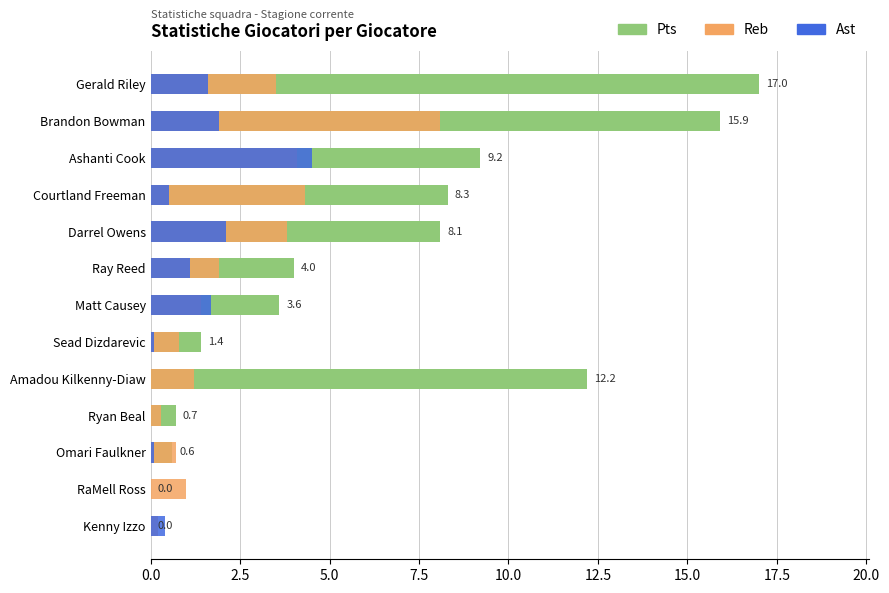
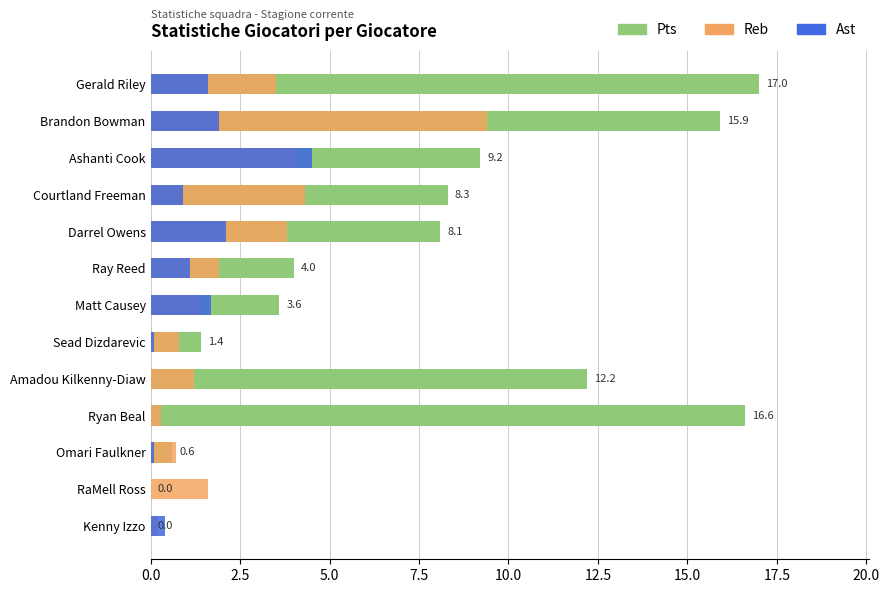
Reb, Brandon Bowman: 8.1 -> 9.4
Ast, Courtland Freeman: 0.5 -> 0.9
Pts, Ryan Beal: 0.7 -> 16.6
Reb, RaMell Ross: 1.0 -> 1.6
